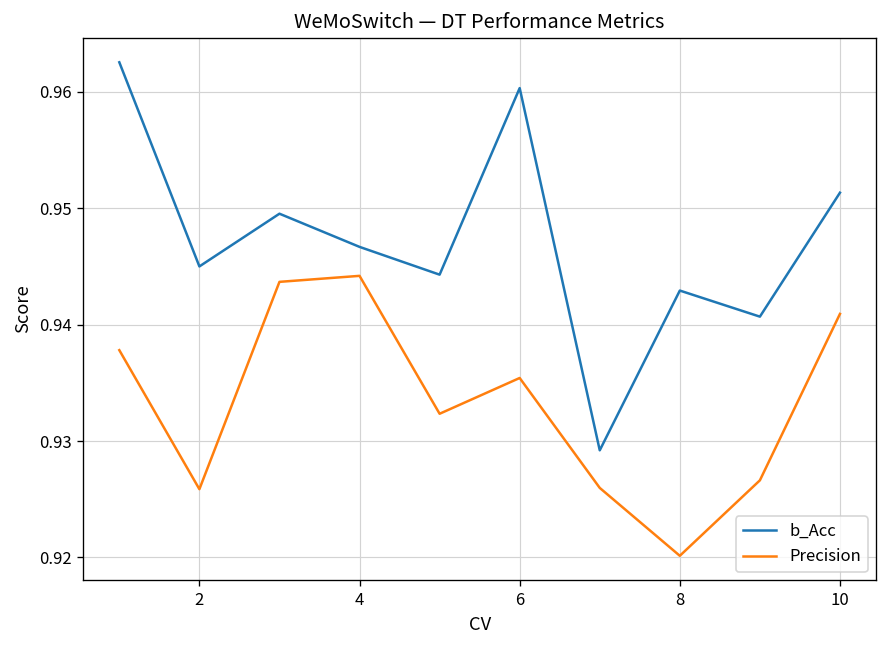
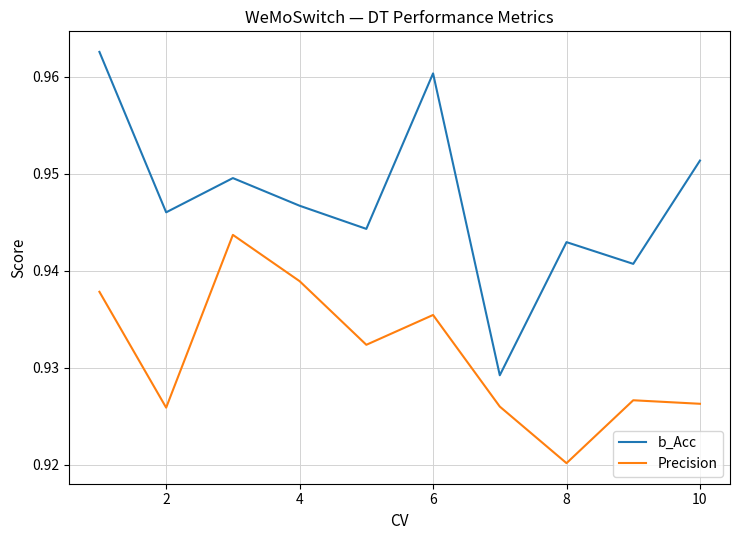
b_Acc, 2: 0.945 -> 0.946
Precision, 4: 0.944 -> 0.939
Precision, 10: 0.941 -> 0.926
